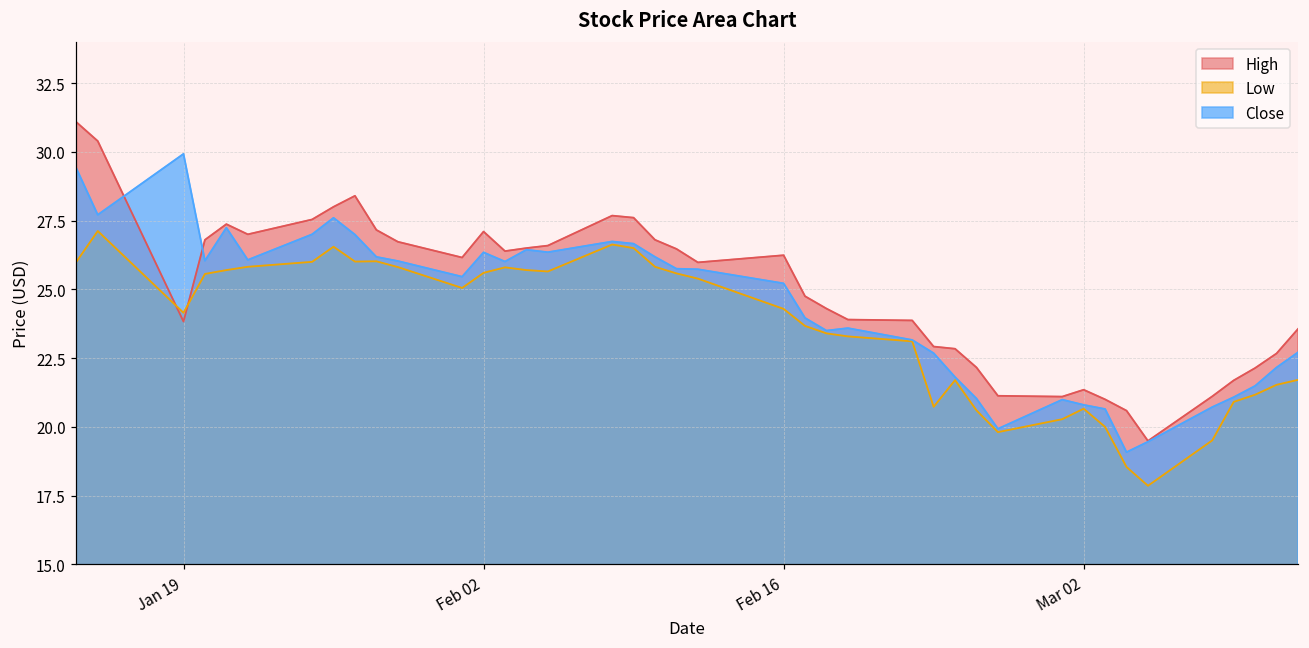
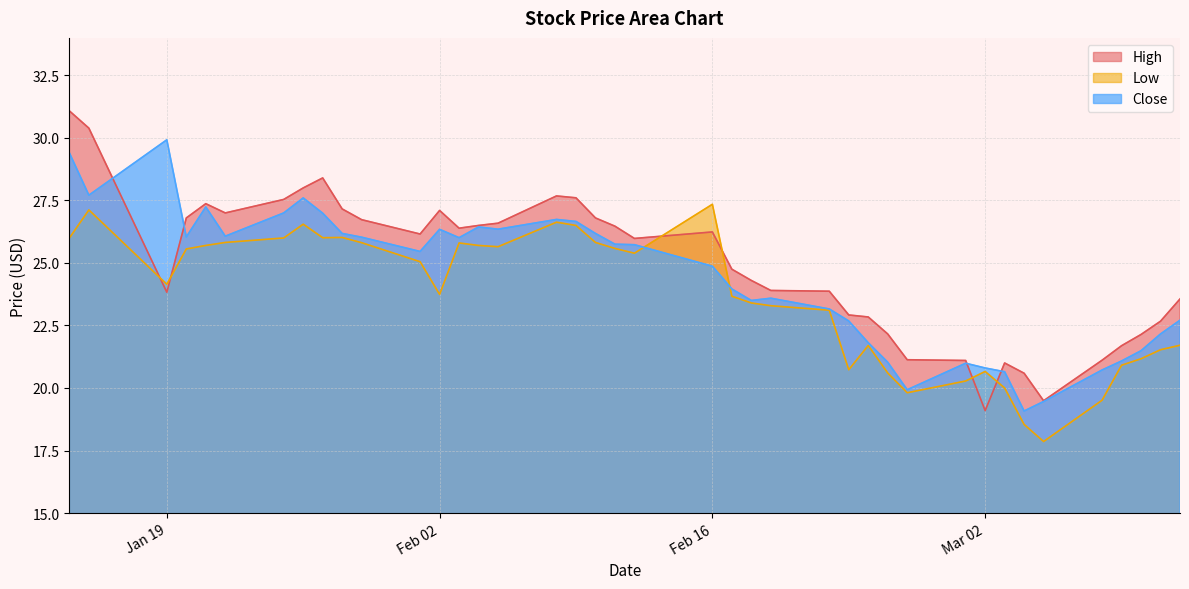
Low, Feb 02: 25.6 -> 23.7
Low, Feb 16: 24.3 -> 27.3
Close, Feb 16: 25.2 -> 24.9
High, Mar 02: 21.4 -> 19.1
